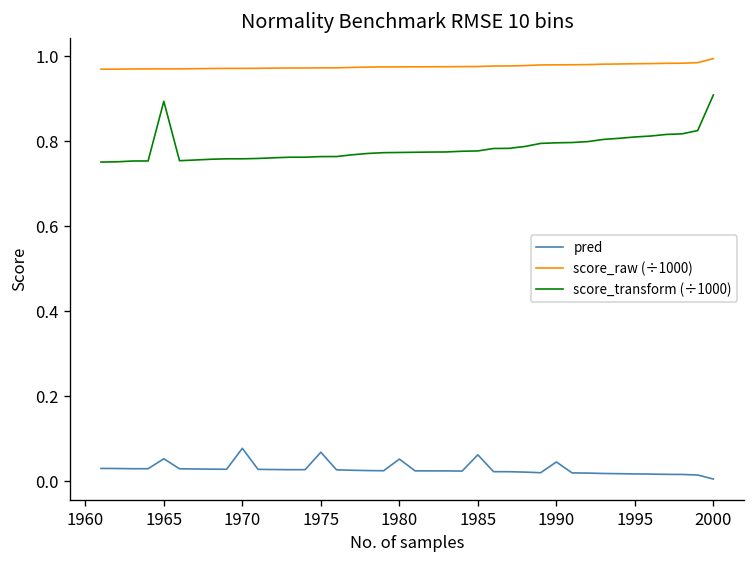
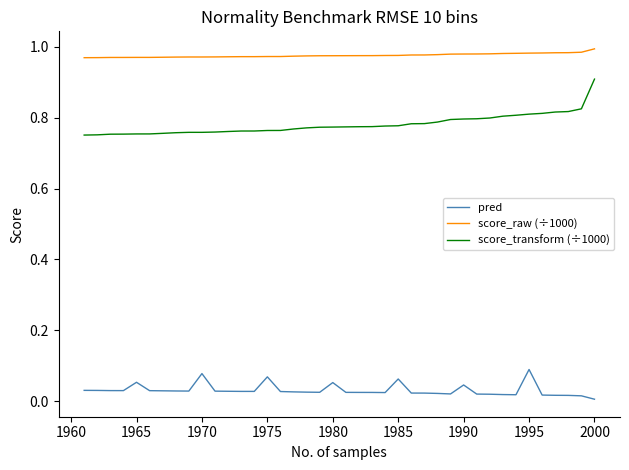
score_transform (÷1000), 1965: 0.89 -> 0.75
pred, 1995: 0.02 -> 0.09
